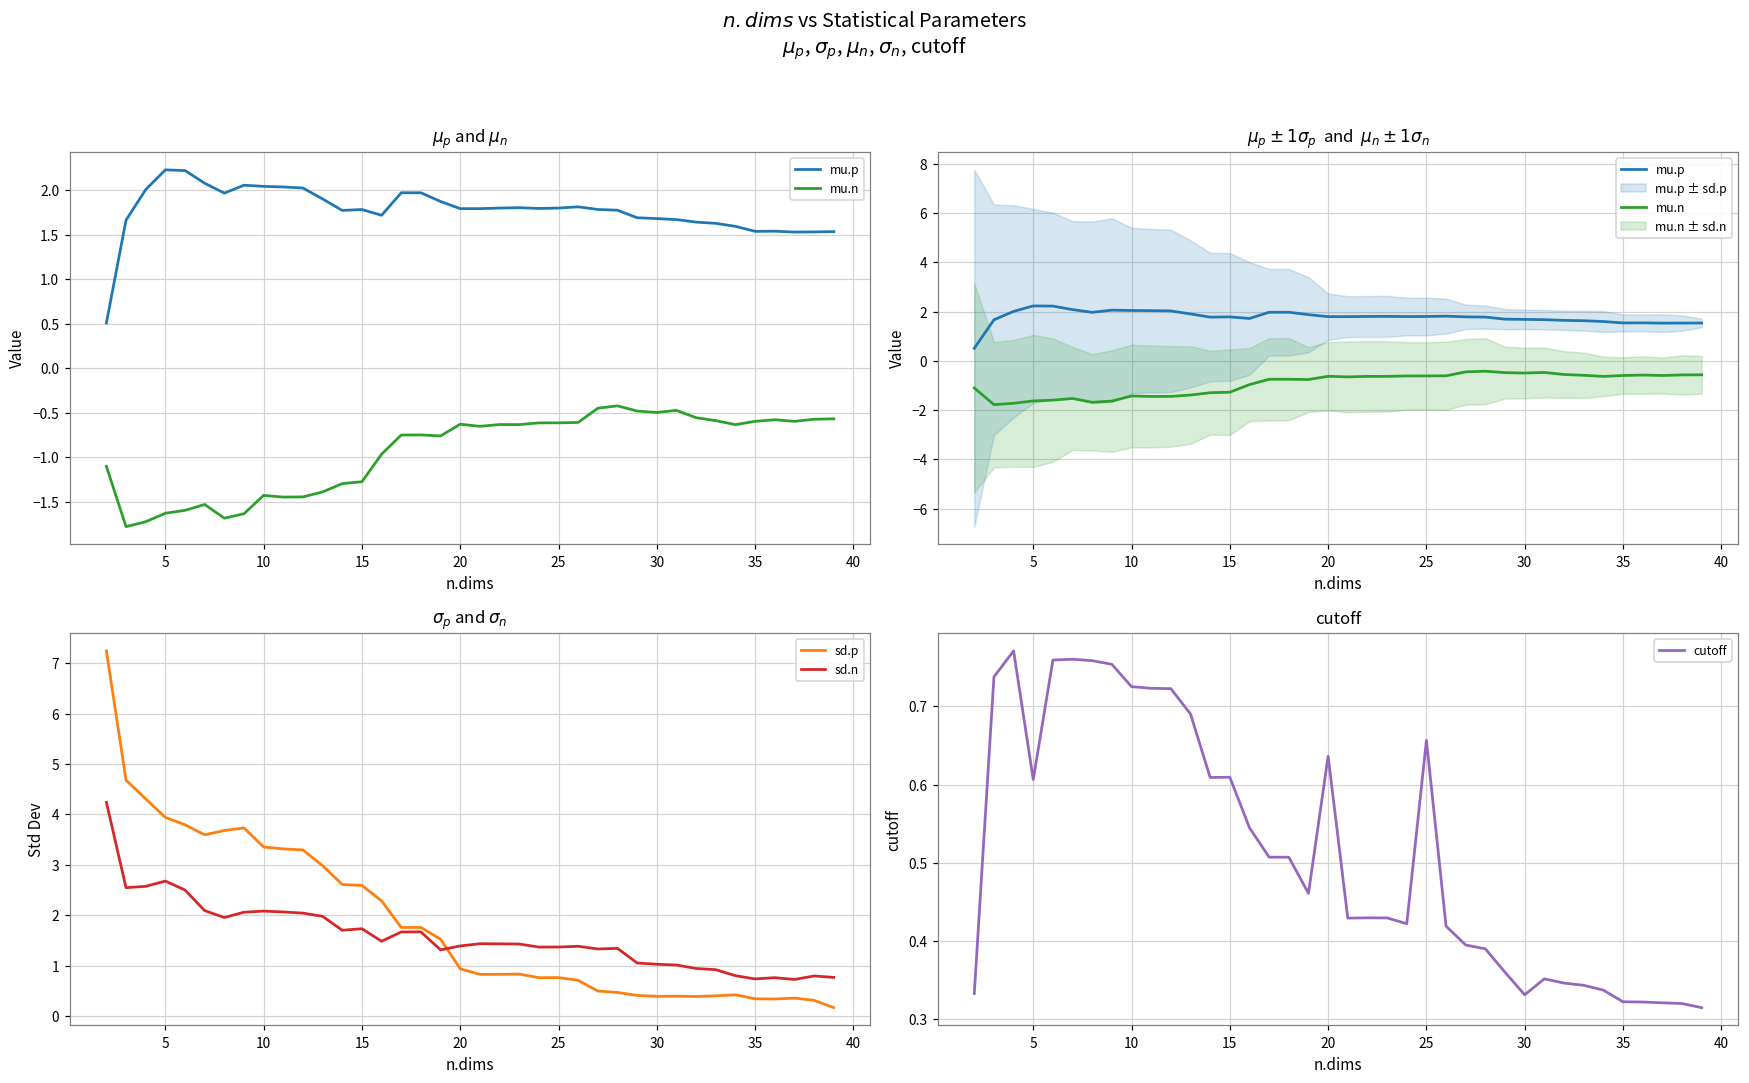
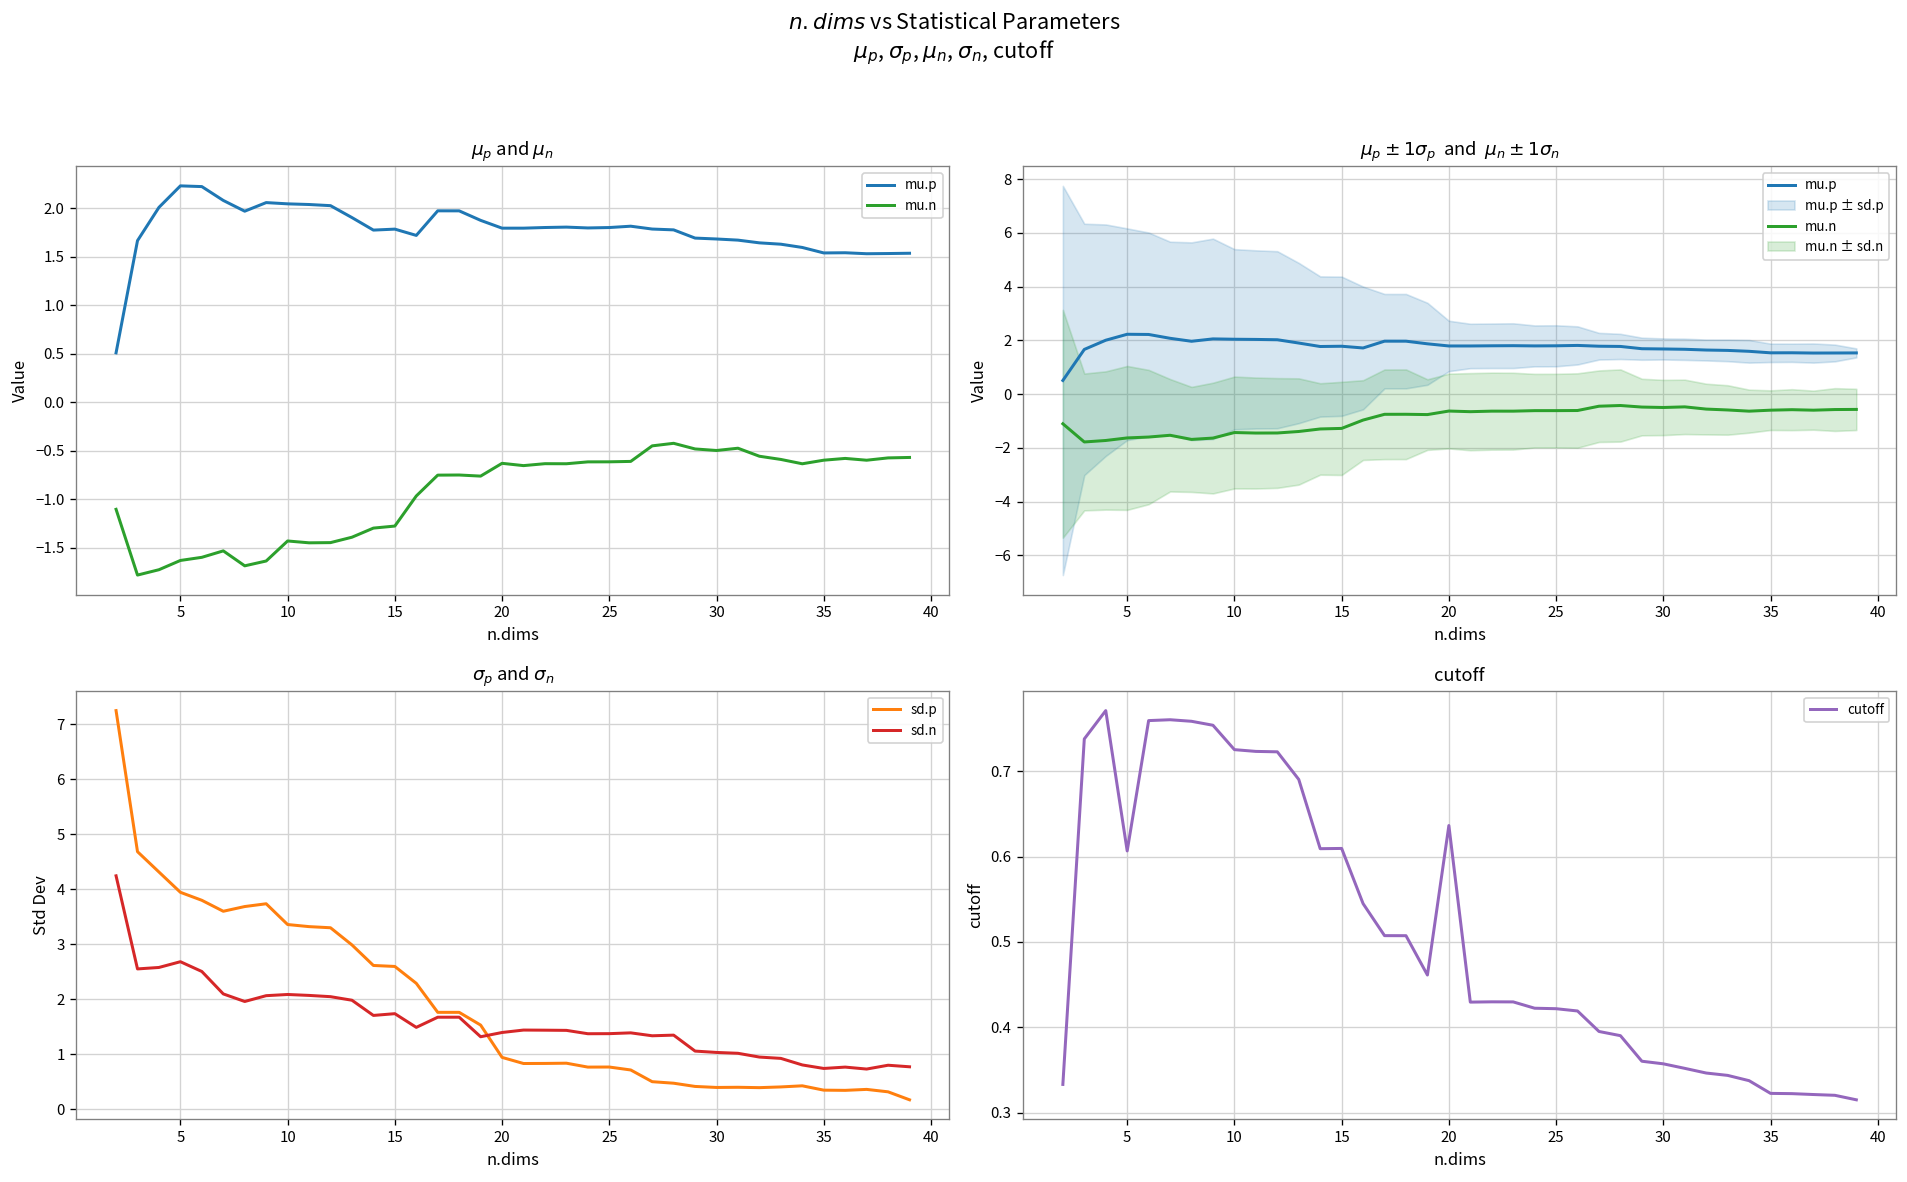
cutoff, 25: 0.66 -> 0.42
cutoff, 30: 0.33 -> 0.36
